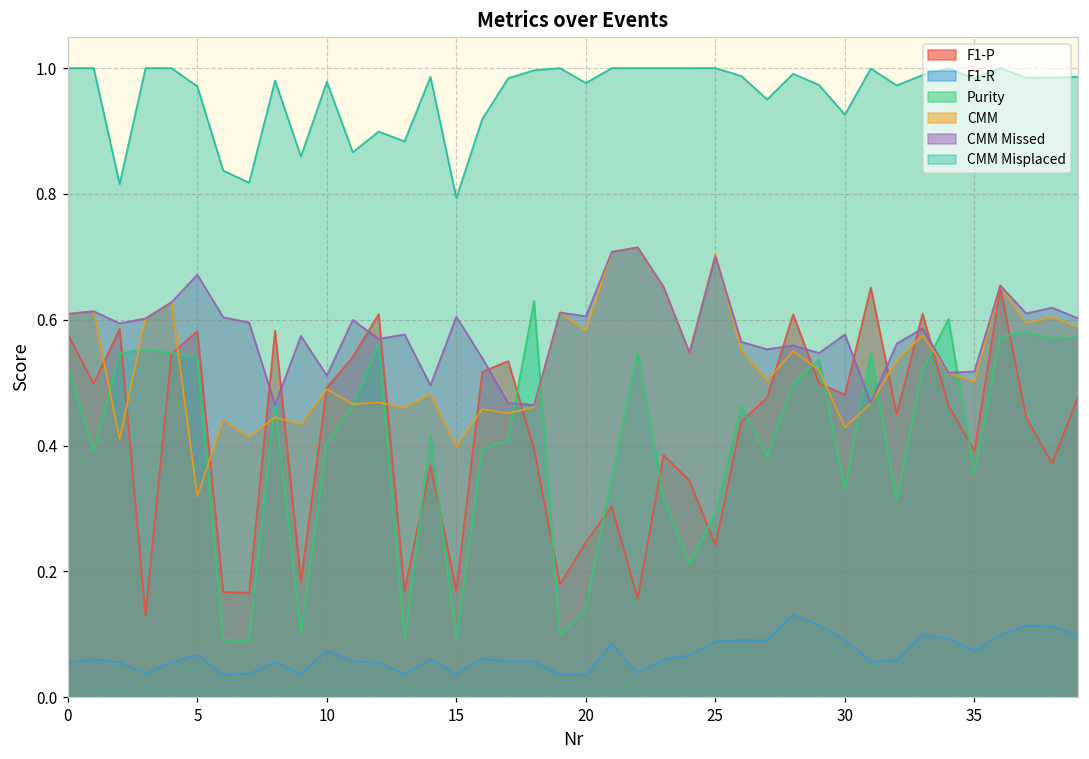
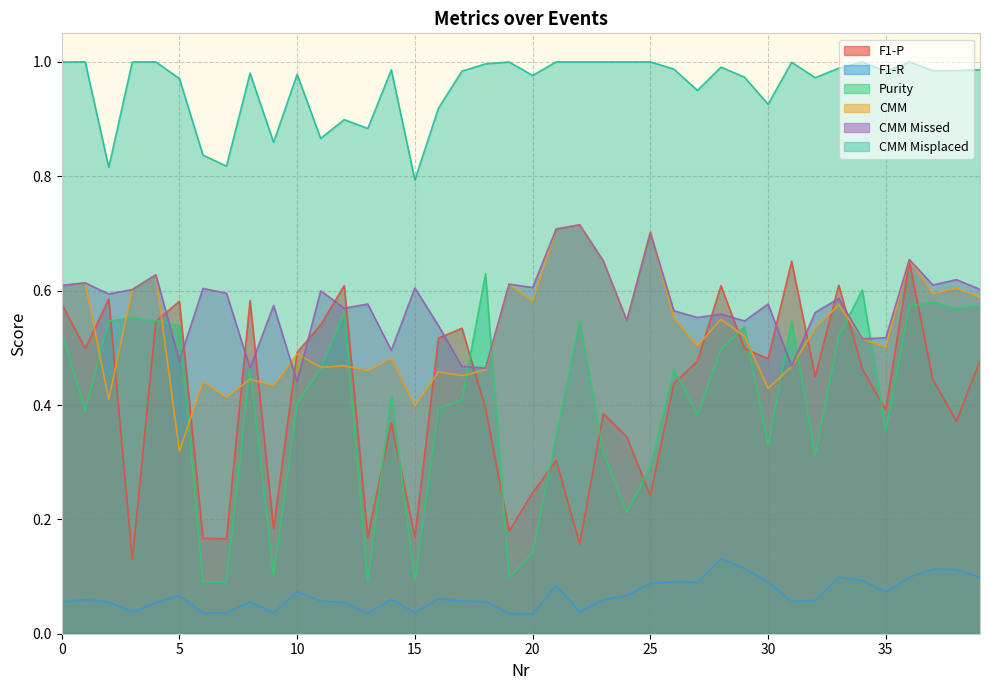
CMM Missed, 5: 0.67 -> 0.48
CMM Missed, 10: 0.51 -> 0.44
